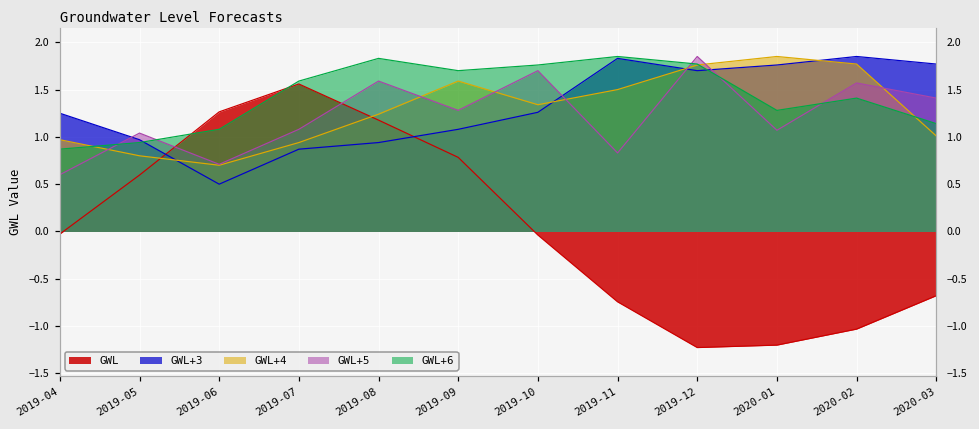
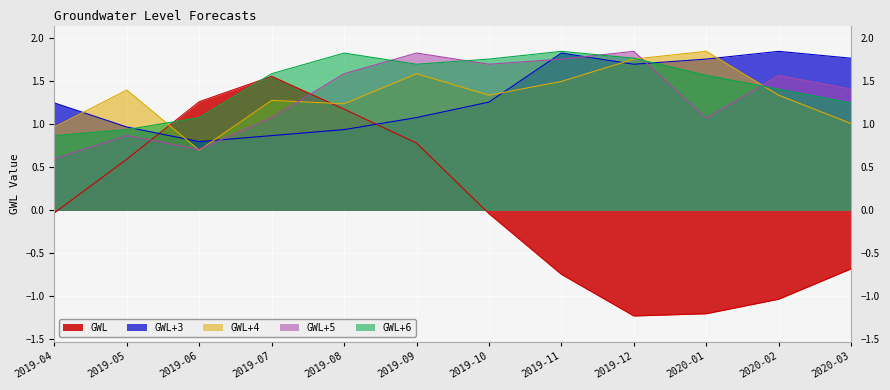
GWL+4, 2019-05: 0.8 -> 1.4
GWL+5, 2019-05: 1.0 -> 0.9
GWL+3, 2019-06: 0.5 -> 0.8
GWL+4, 2019-07: 0.9 -> 1.3
GWL+5, 2019-09: 1.3 -> 1.8
GWL+5, 2019-11: 0.8 -> 1.8
GWL+6, 2020-01: 1.3 -> 1.6
GWL+4, 2020-02: 1.8 -> 1.3
GWL+6, 2020-03: 1.1 -> 1.3
